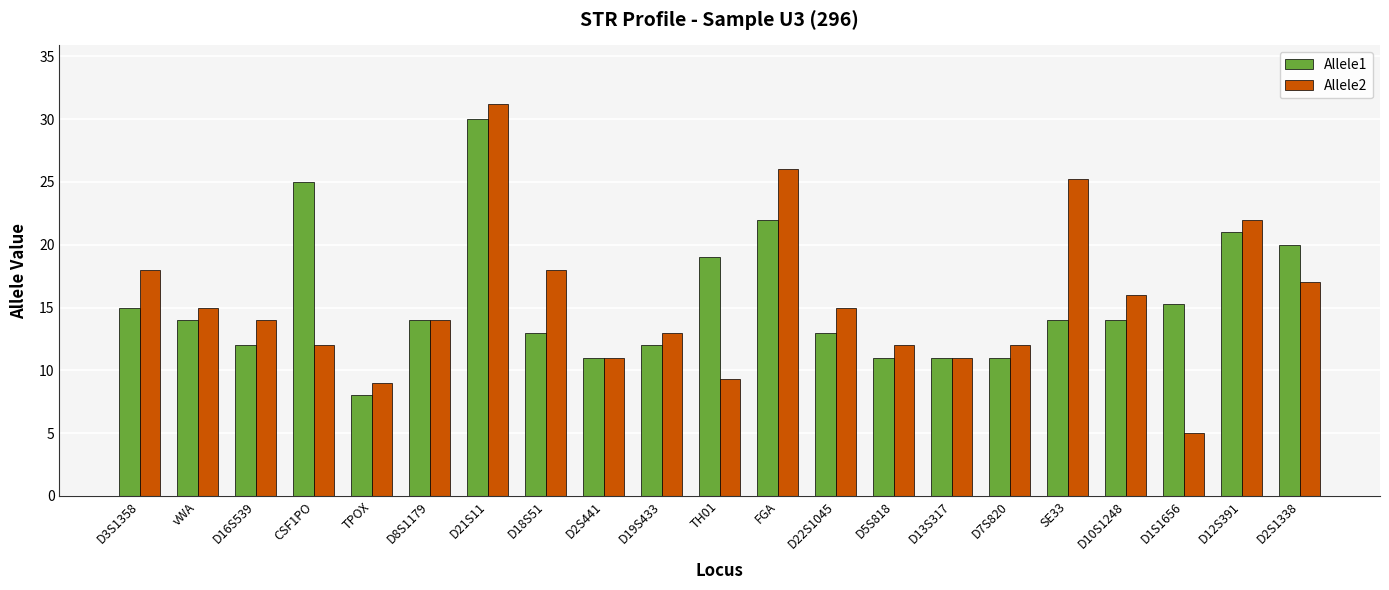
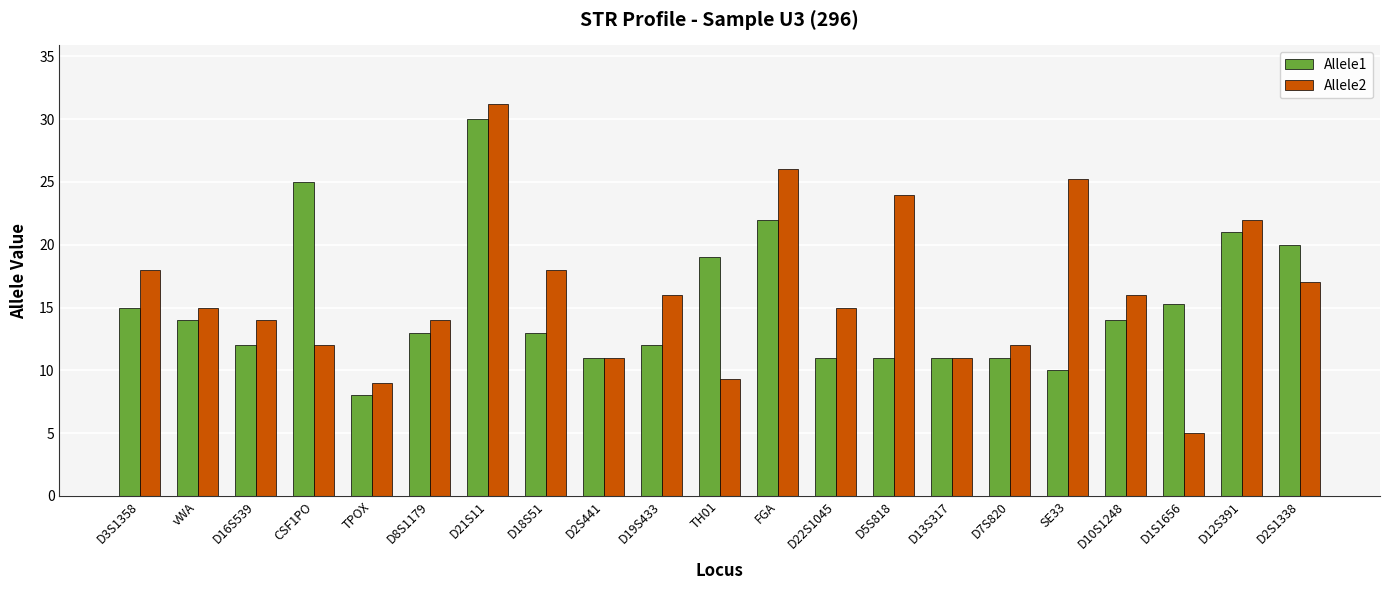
Allele1, D8S1179: 14 -> 13
Allele2, D19S433: 13 -> 16
Allele1, D22S1045: 13 -> 11
Allele2, D5S818: 12 -> 24
Allele1, SE33: 14 -> 10
